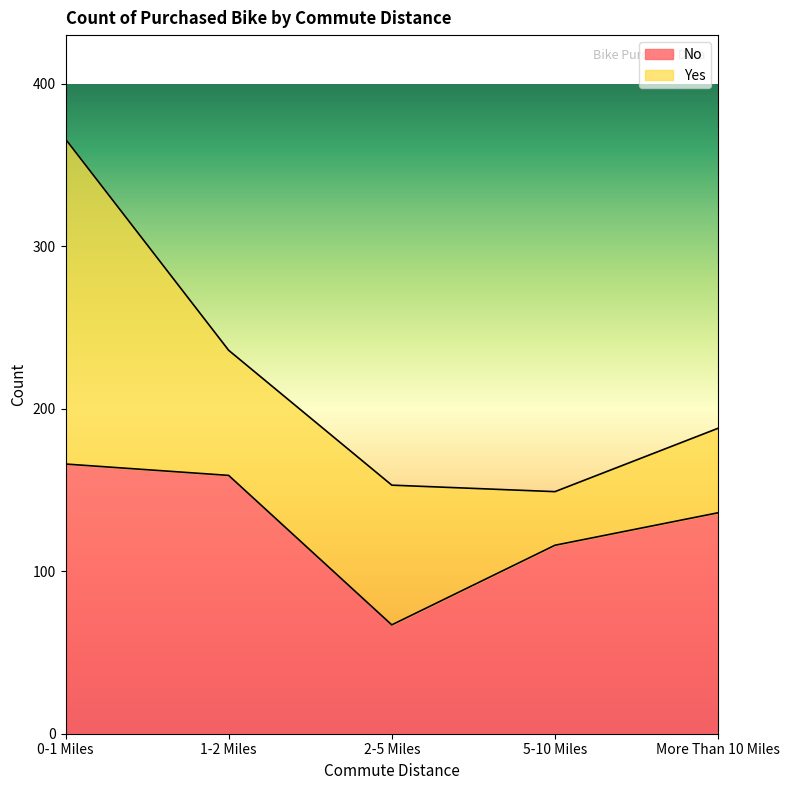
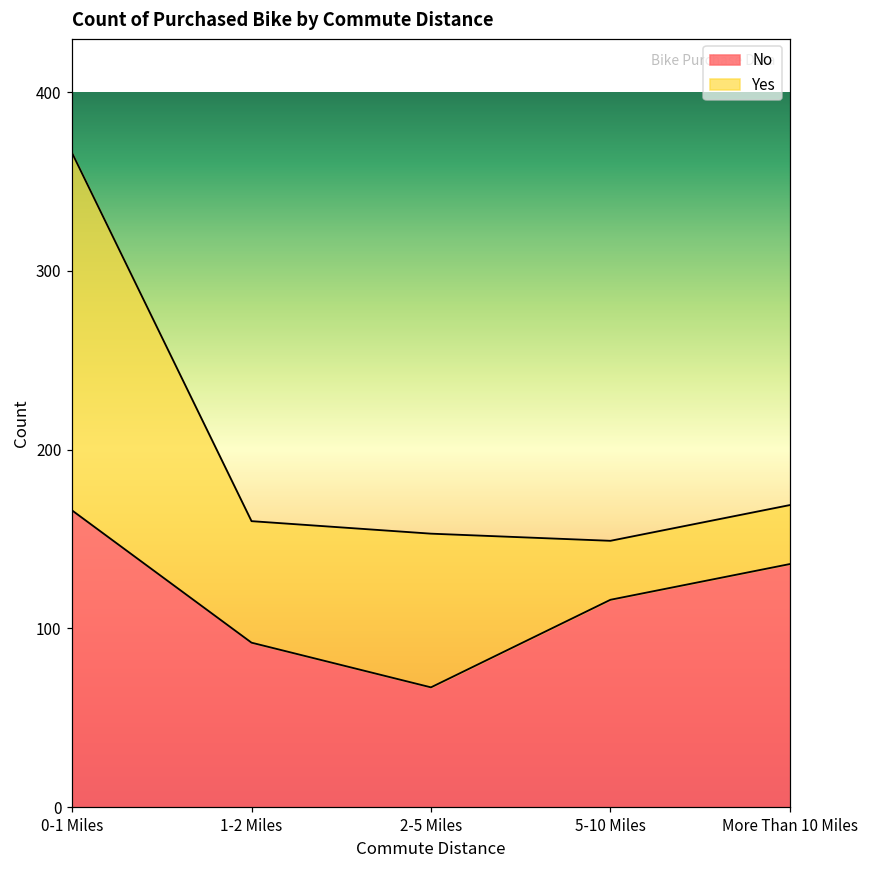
No, 1-2 Miles: 159 -> 92
Yes, 1-2 Miles: 77 -> 68
Yes, More Than 10 Miles: 52 -> 33
